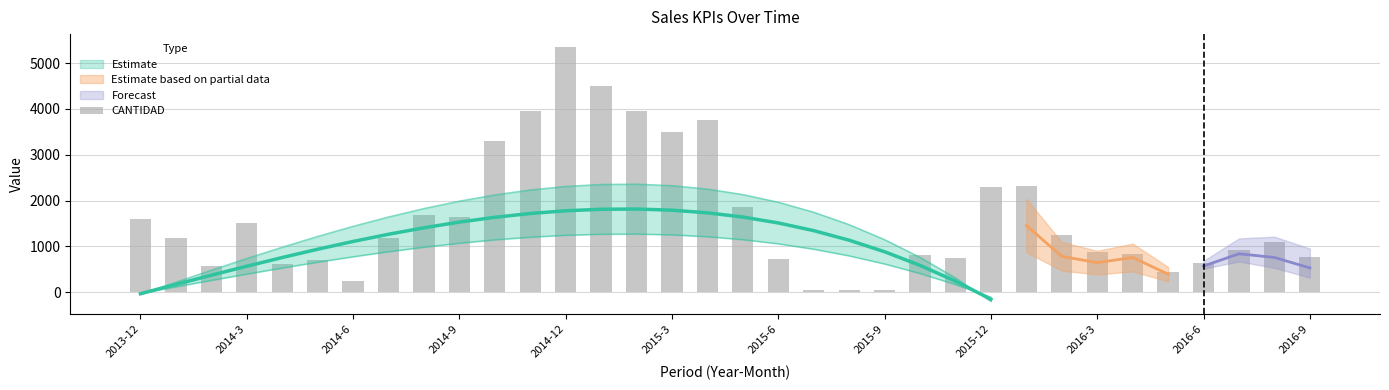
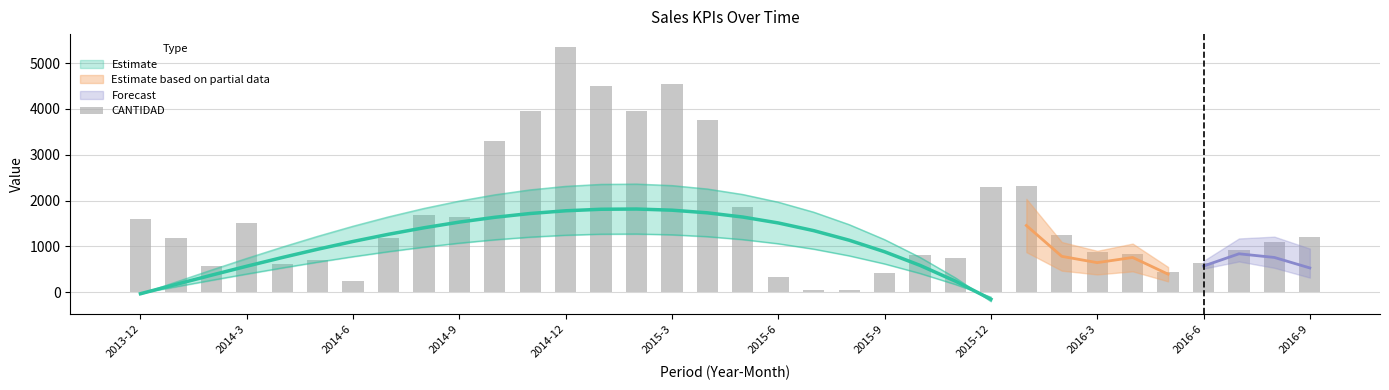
CANTIDAD, 2015-3: 3500 -> 4600
CANTIDAD, 2015-6: 700 -> 300
CANTIDAD, 2015-9: 0 -> 400
CANTIDAD, 2016-9: 800 -> 1200
